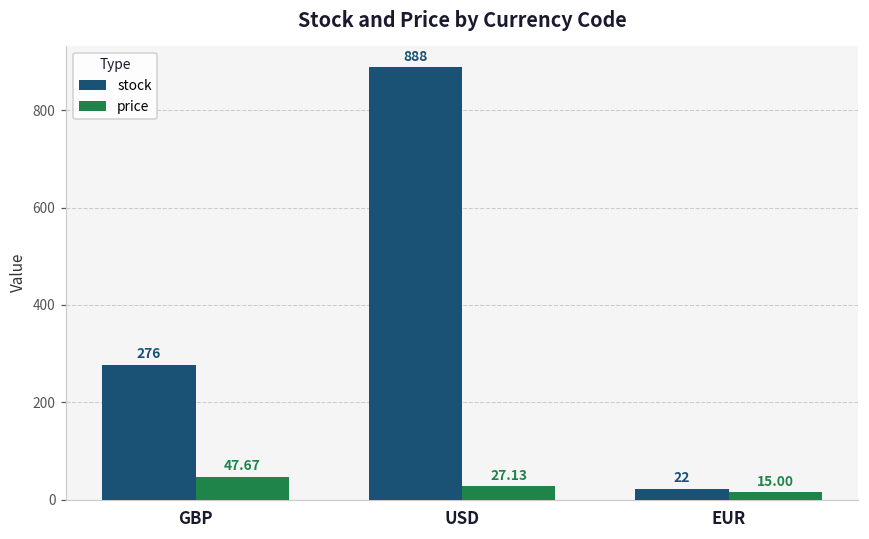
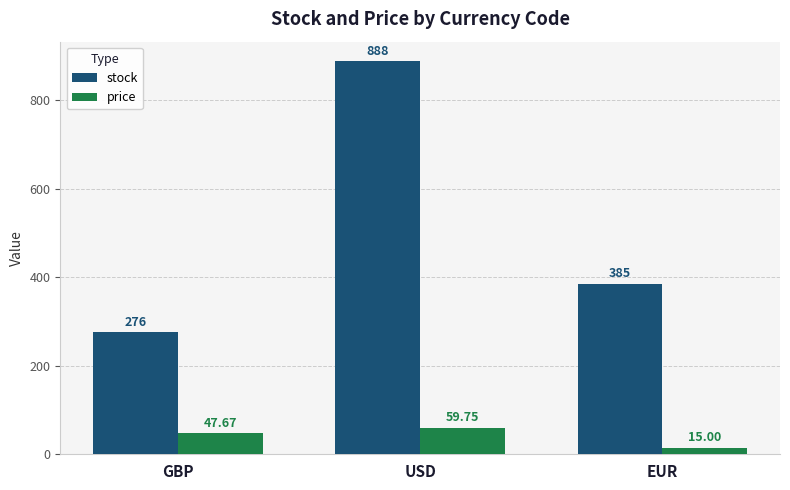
price, USD: 27.13 -> 59.75
stock, EUR: 22 -> 385
